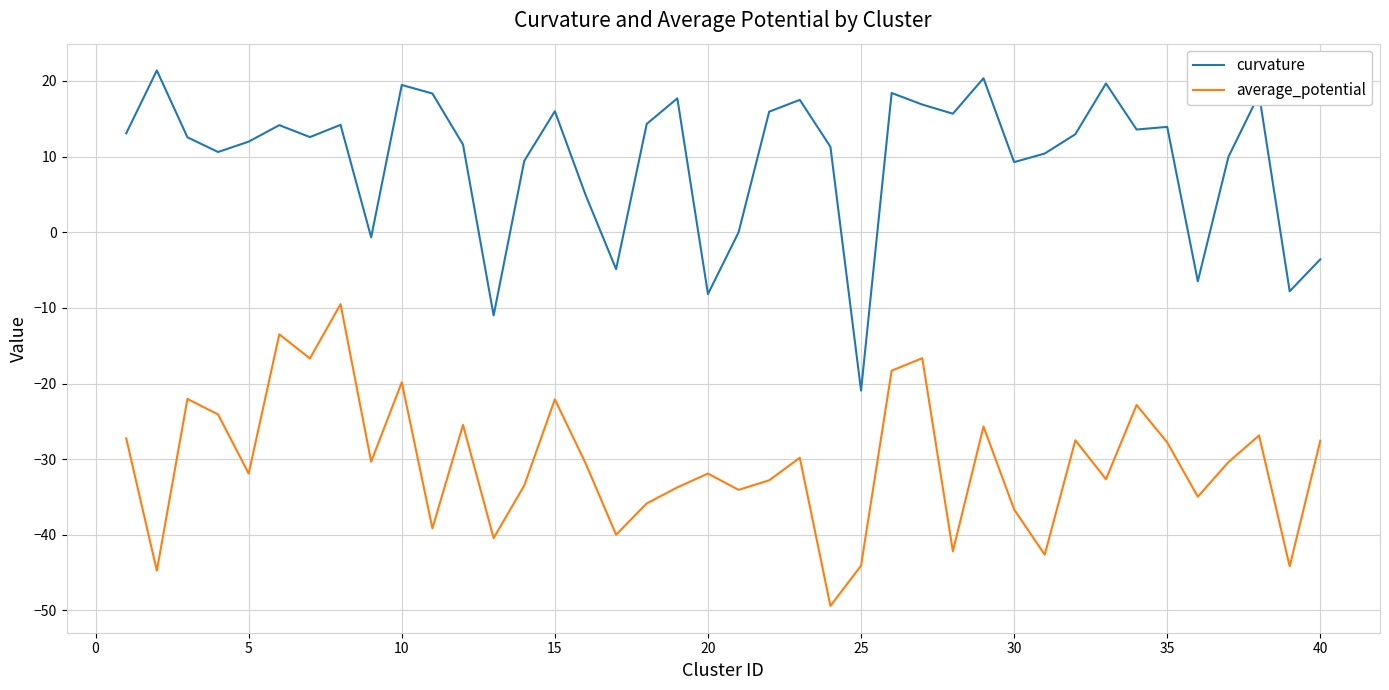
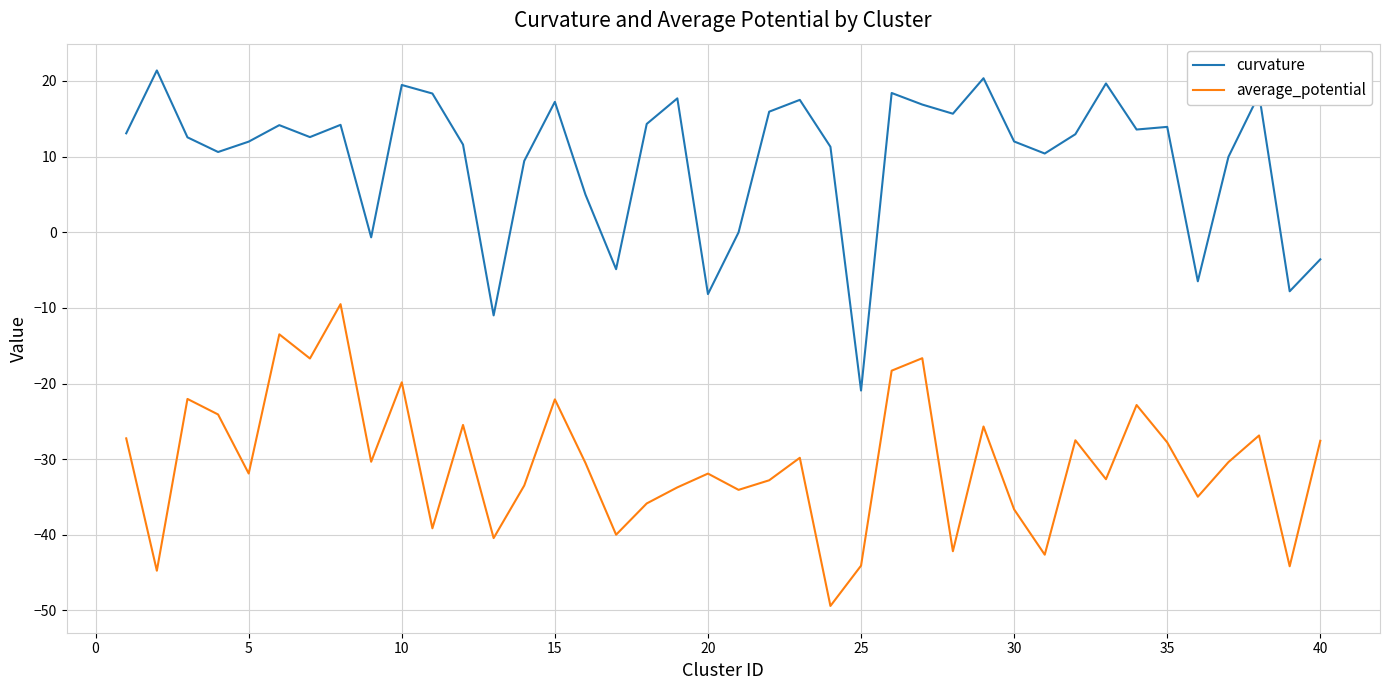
curvature, 15: 16 -> 17
curvature, 30: 9 -> 12
